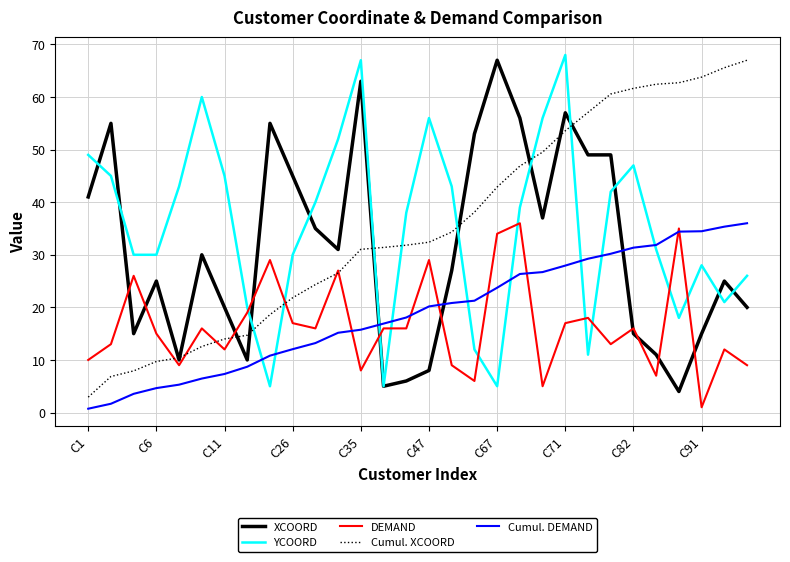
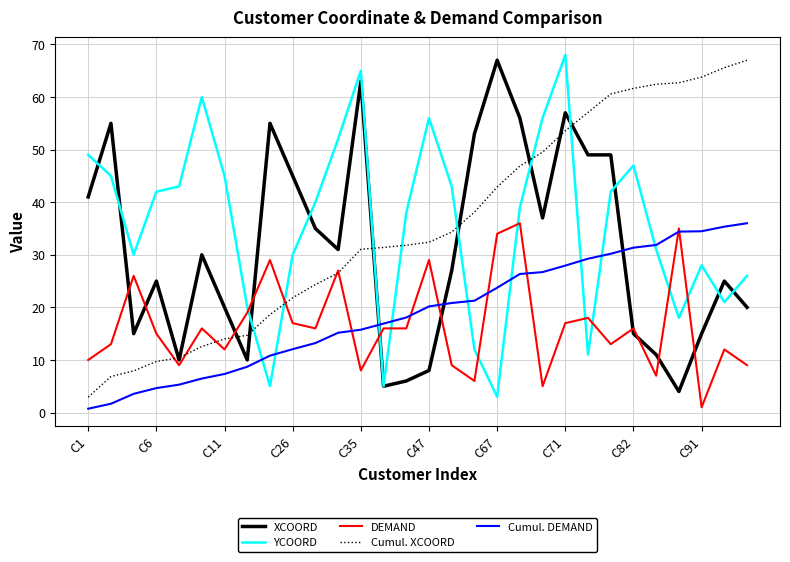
YCOORD, C6: 30 -> 42
YCOORD, C35: 67 -> 65
YCOORD, C67: 5 -> 3
